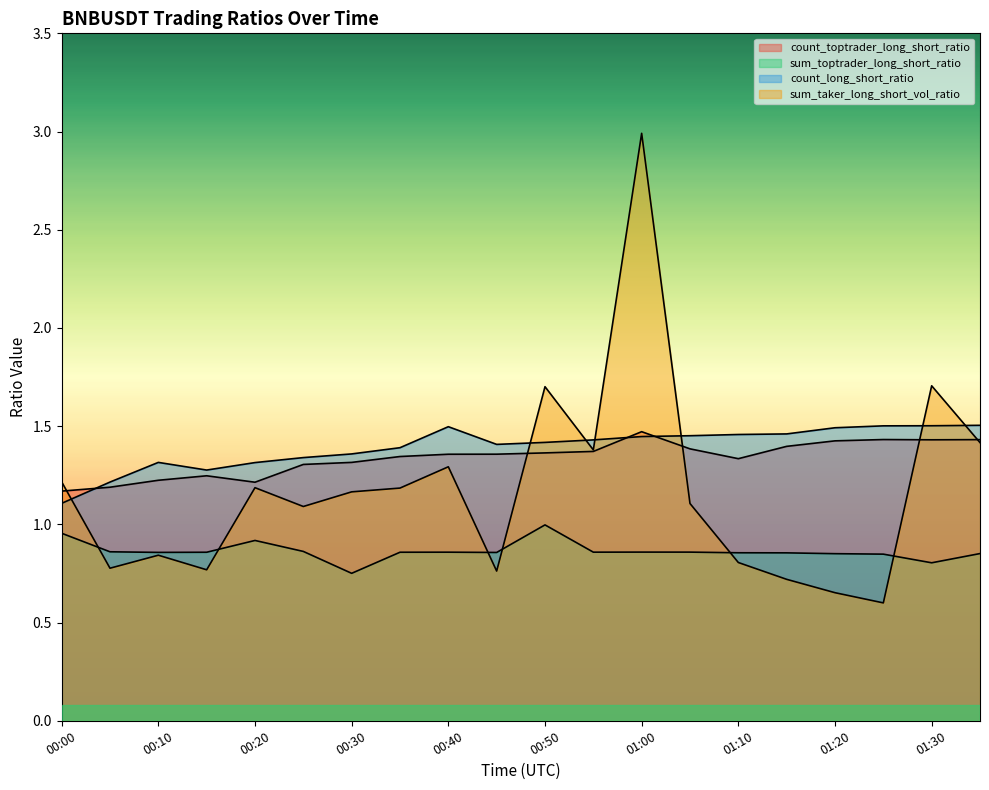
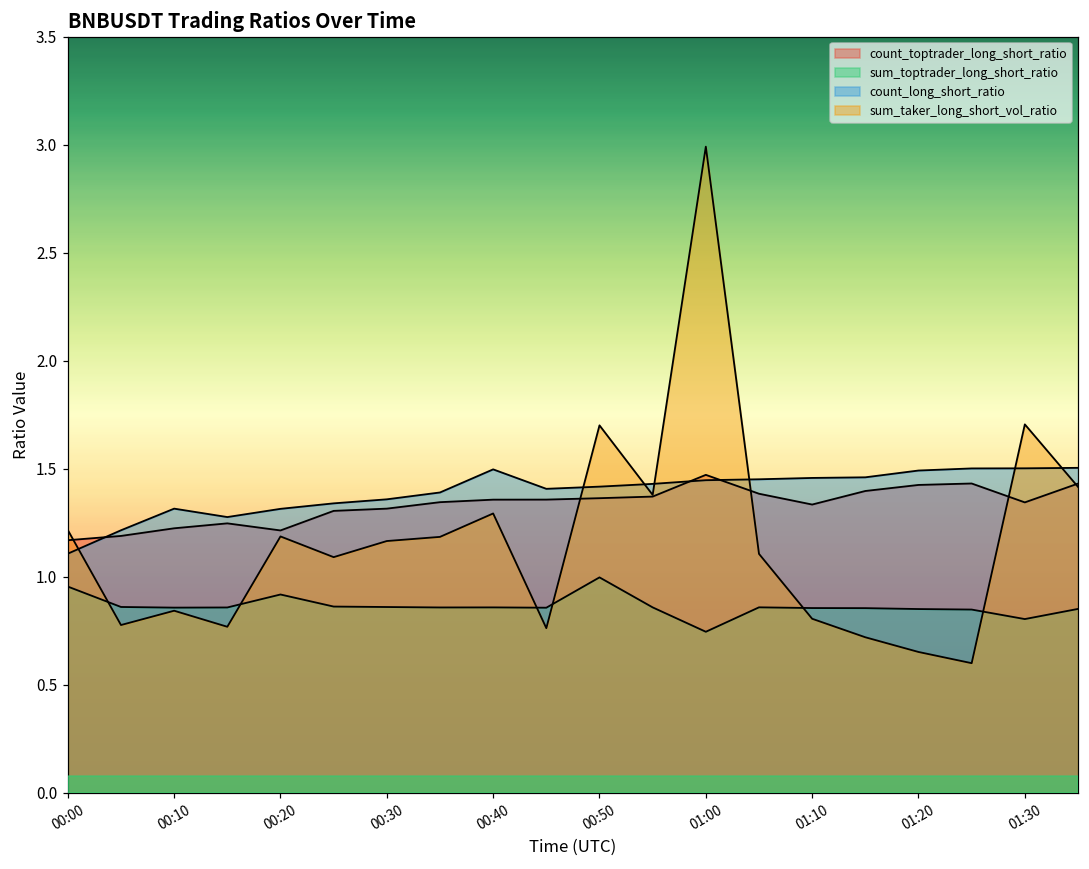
sum_toptrader_long_short_ratio, 00:30: 0.75 -> 0.86
sum_toptrader_long_short_ratio, 01:00: 0.86 -> 0.75
count_toptrader_long_short_ratio, 01:30: 1.43 -> 1.34
